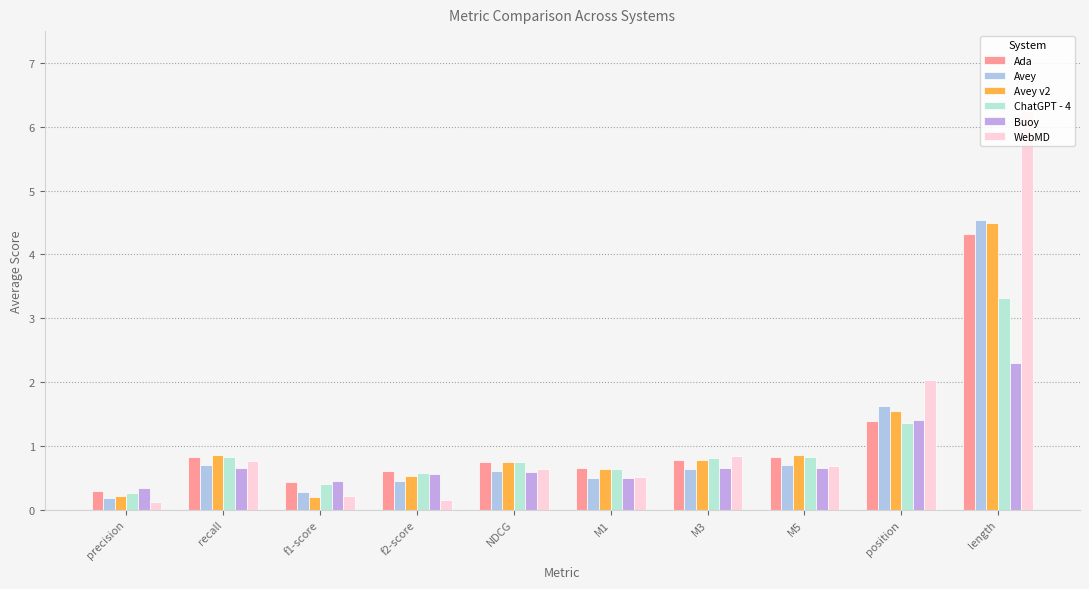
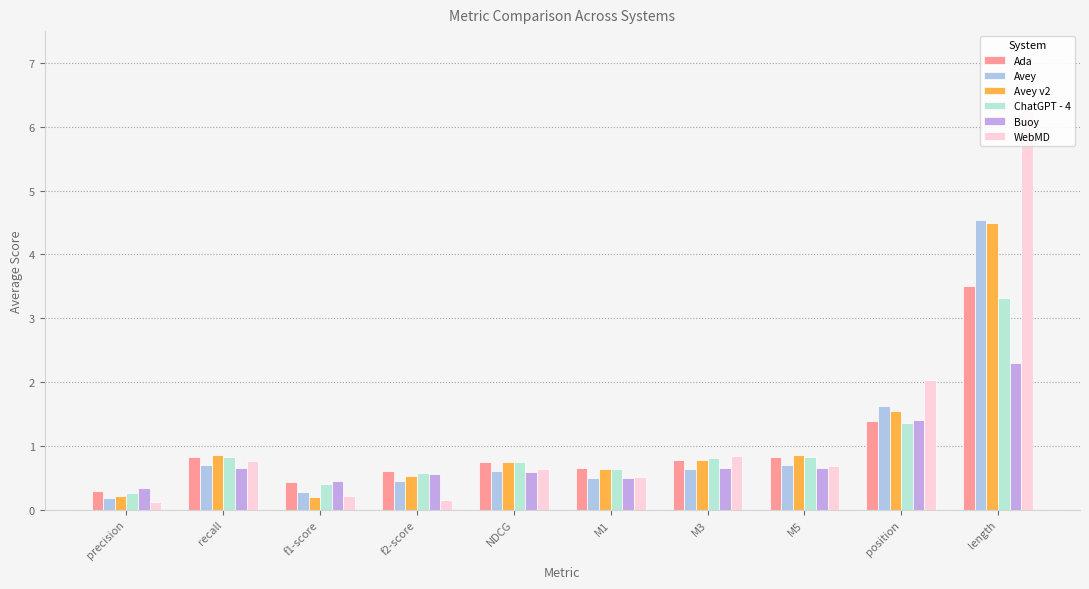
Ada, length: 4.3 -> 3.5
